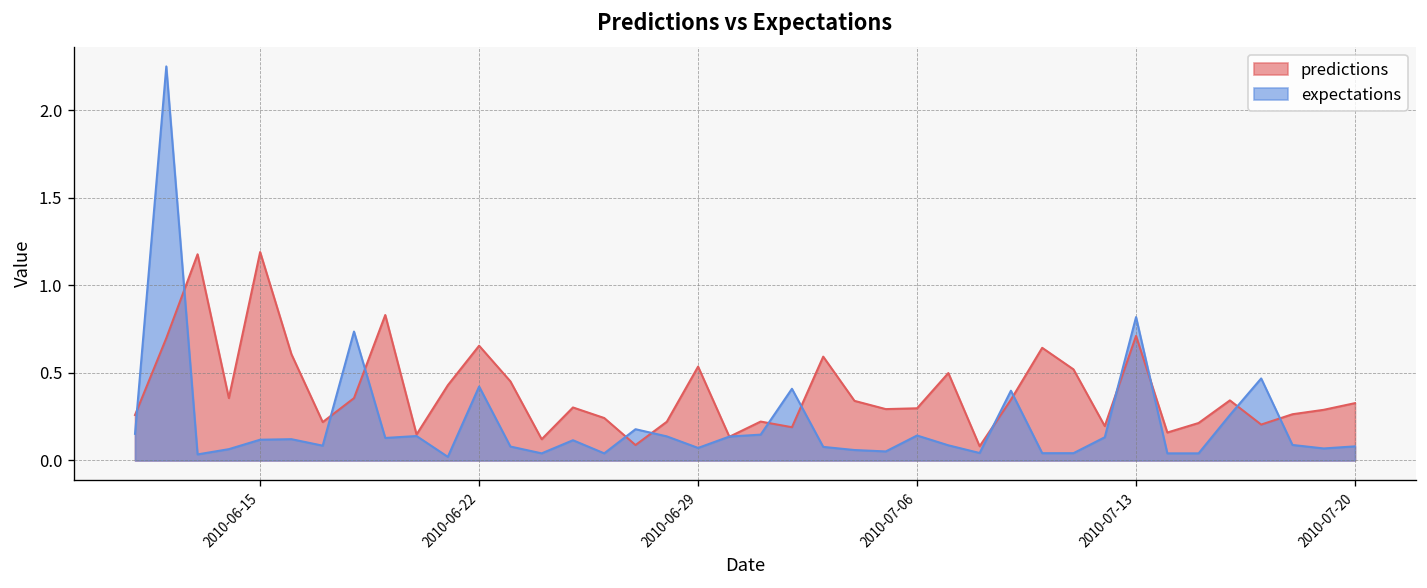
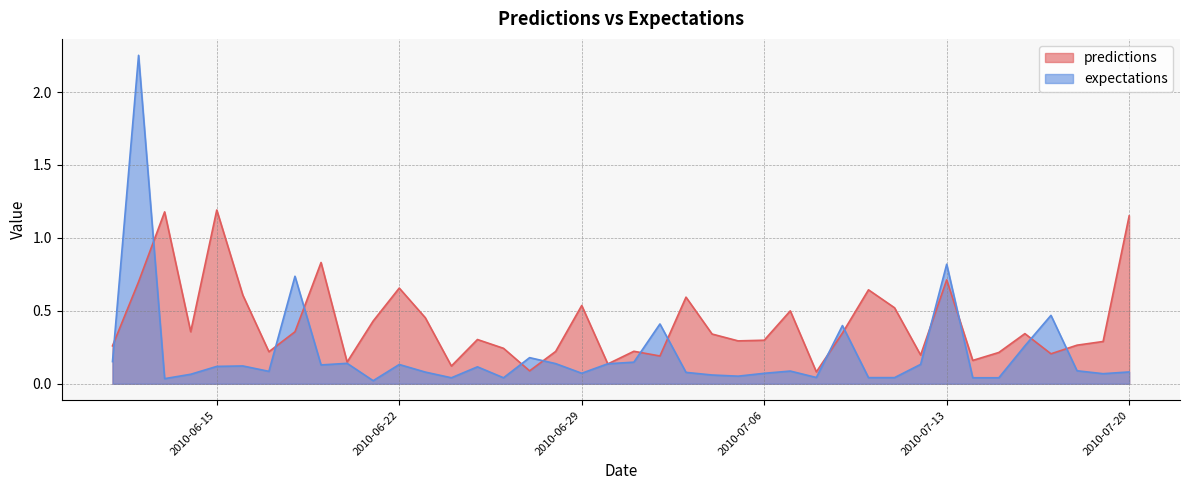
expectations, 2010-06-22: 0.42 -> 0.13
expectations, 2010-07-06: 0.14 -> 0.07
predictions, 2010-07-20: 0.33 -> 1.15
